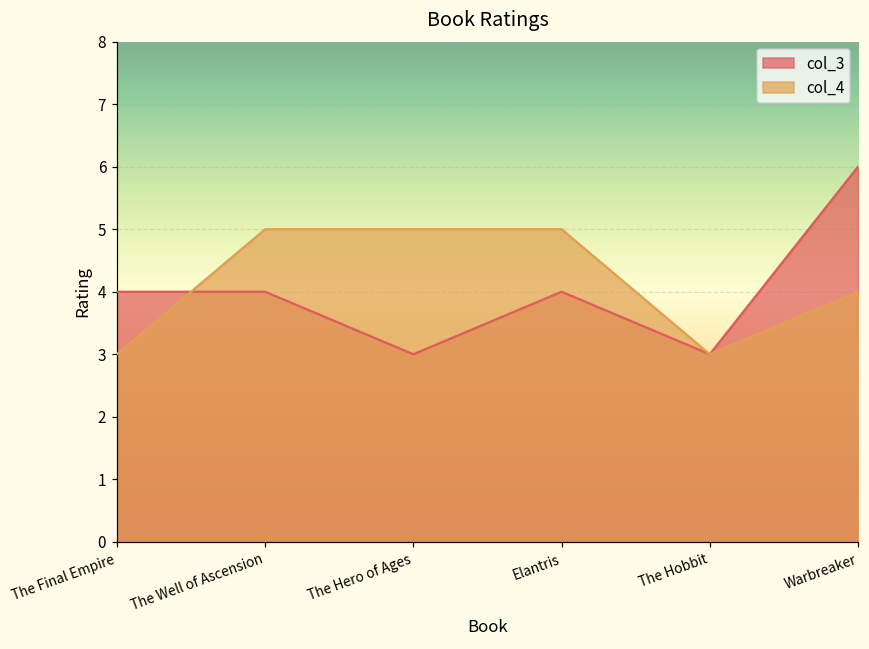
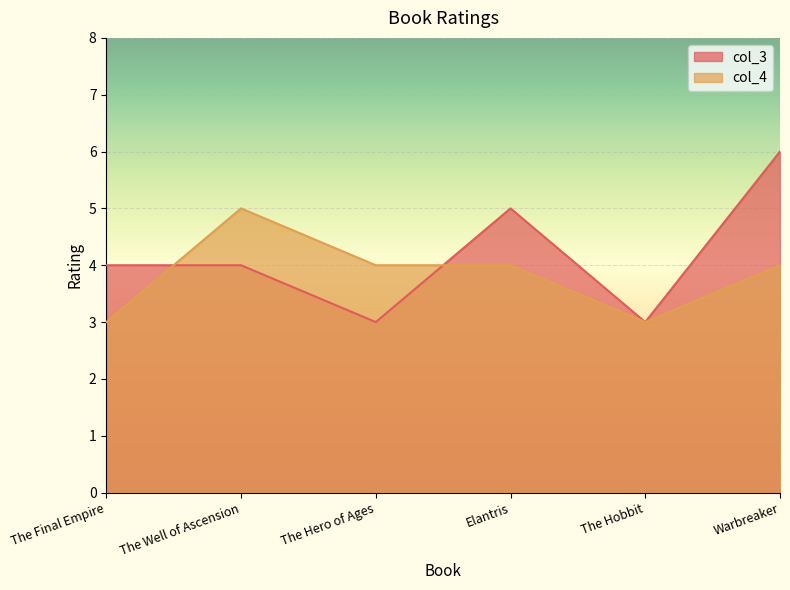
col_4, The Hero of Ages: 5 -> 4
col_3, Elantris: 4 -> 5
col_4, Elantris: 5 -> 4
